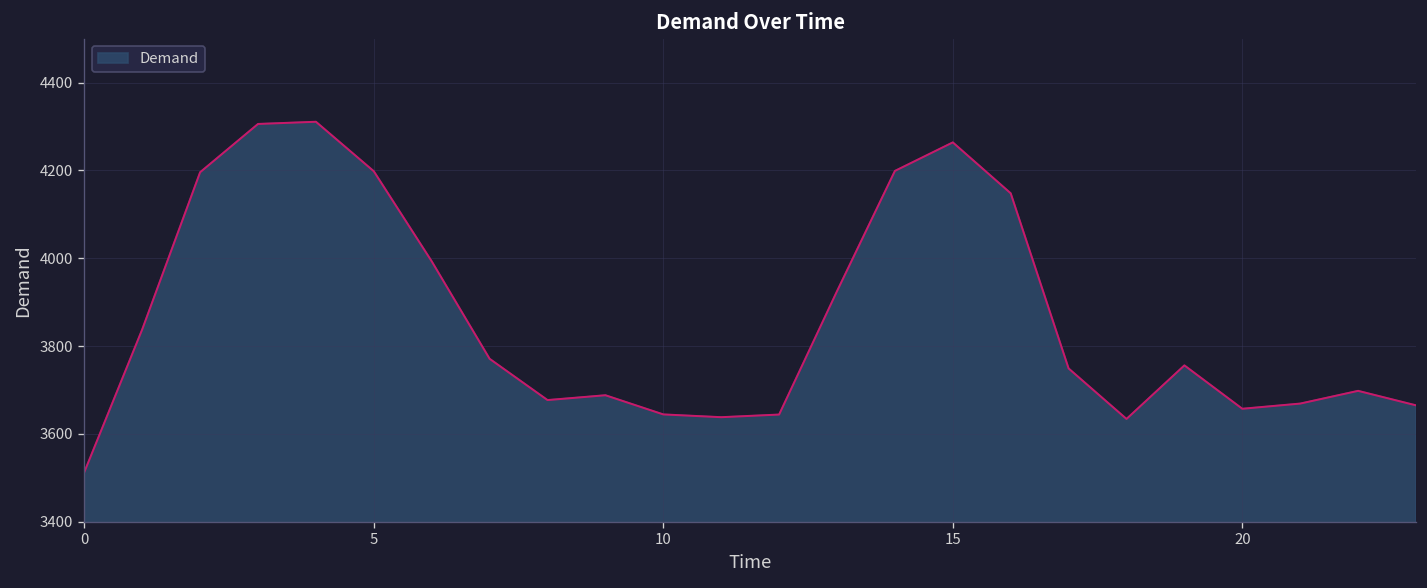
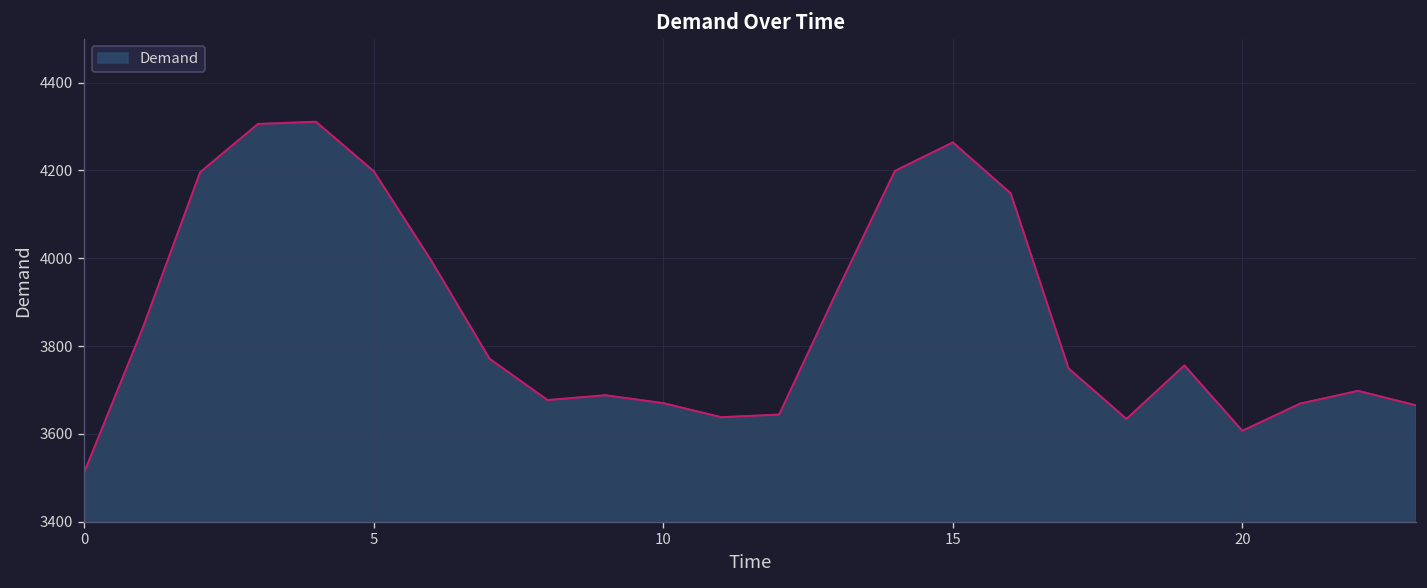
10: 3640 -> 3670
20: 3660 -> 3610
